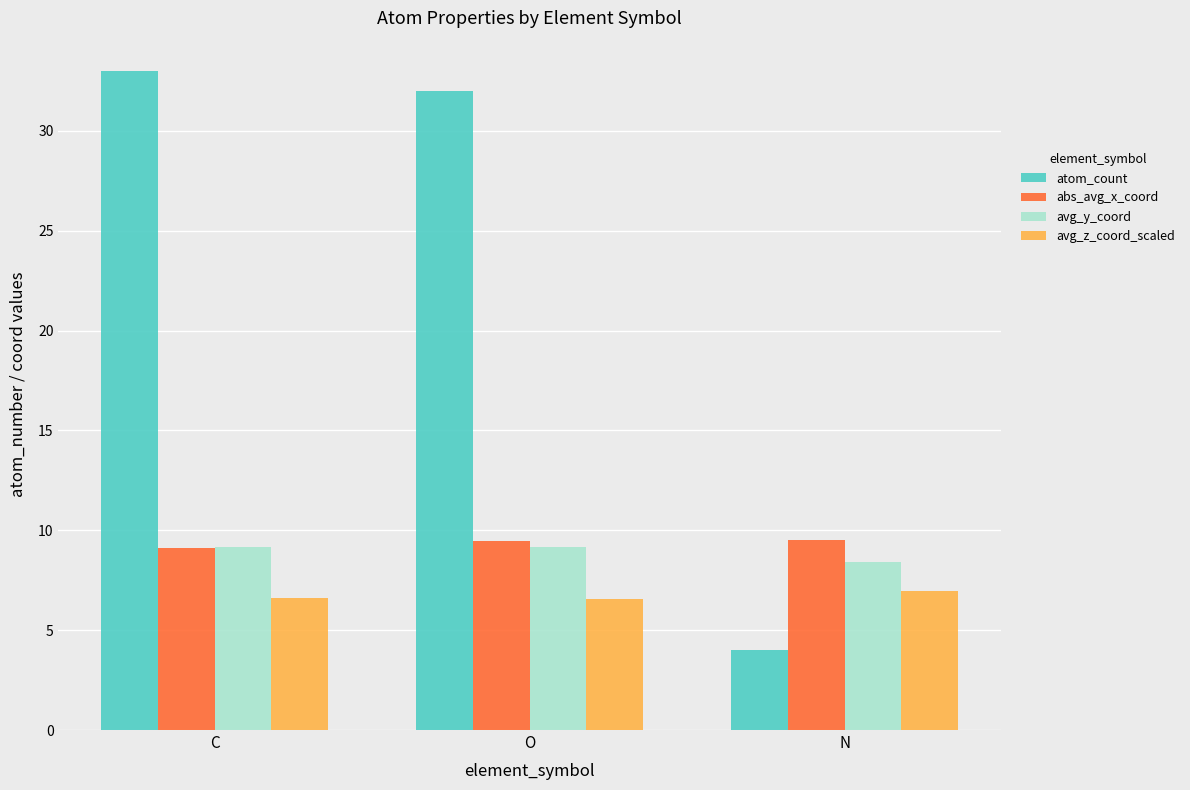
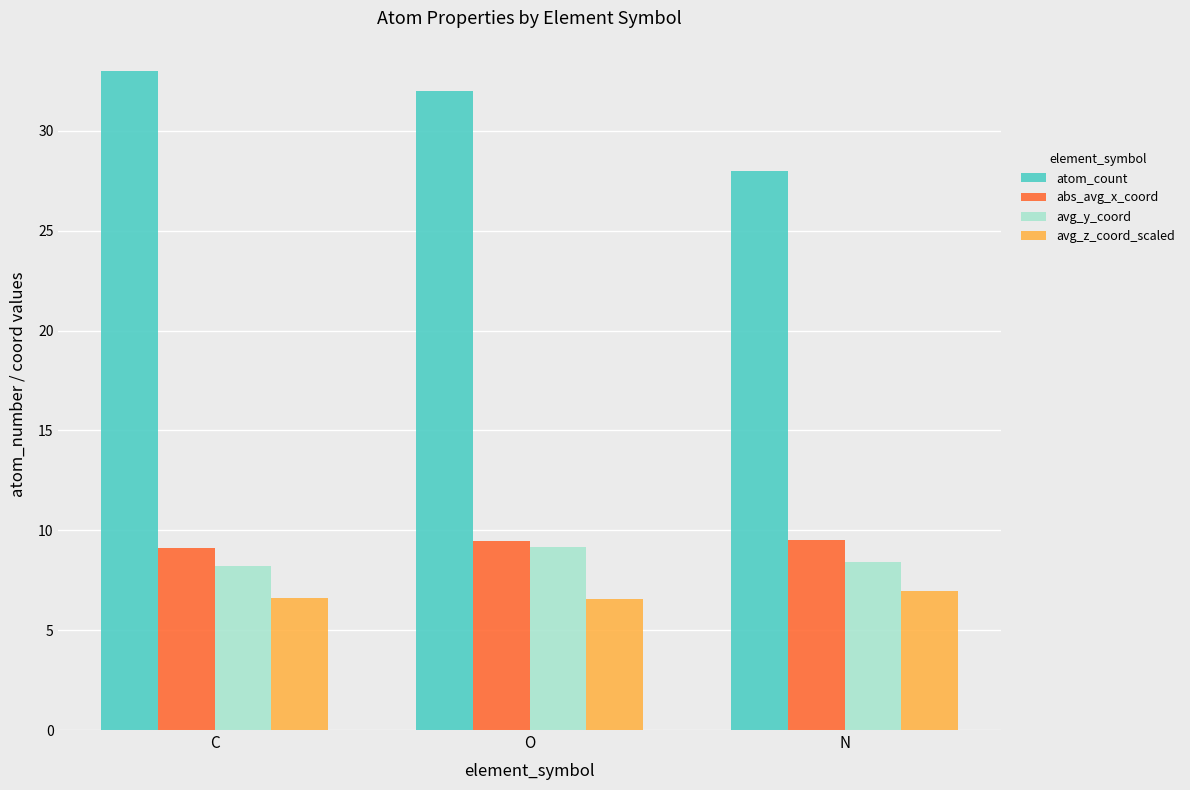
avg_y_coord, C: 9.2 -> 8.2
atom_count, N: 4 -> 28
